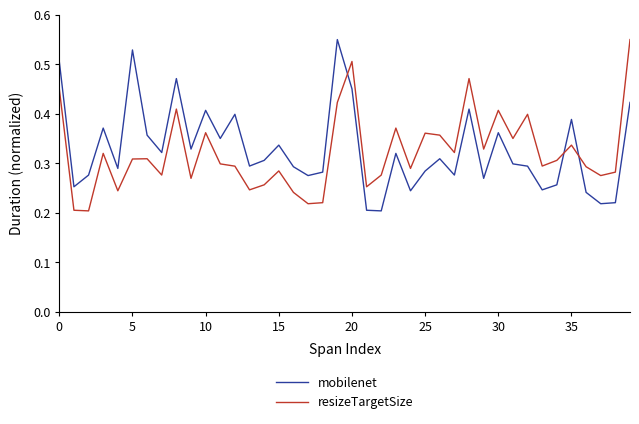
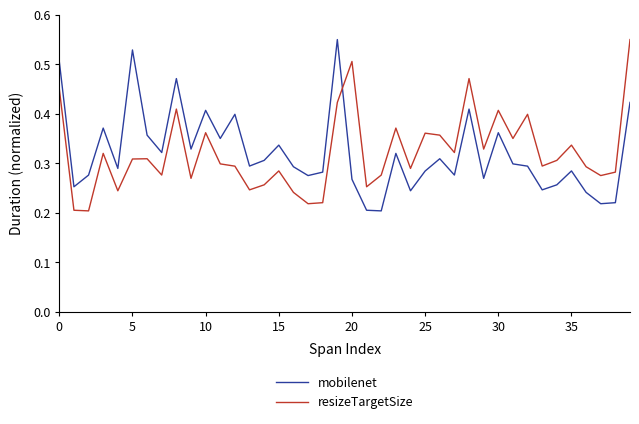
mobilenet, 20: 0.45 -> 0.27
mobilenet, 35: 0.39 -> 0.28
